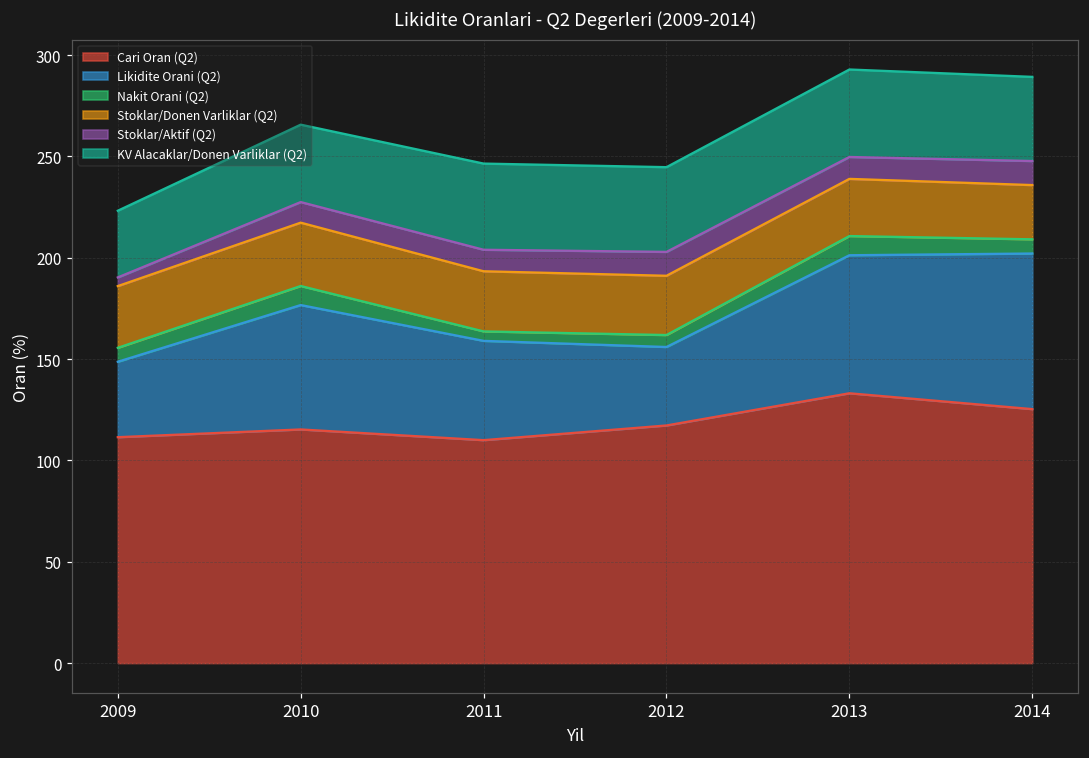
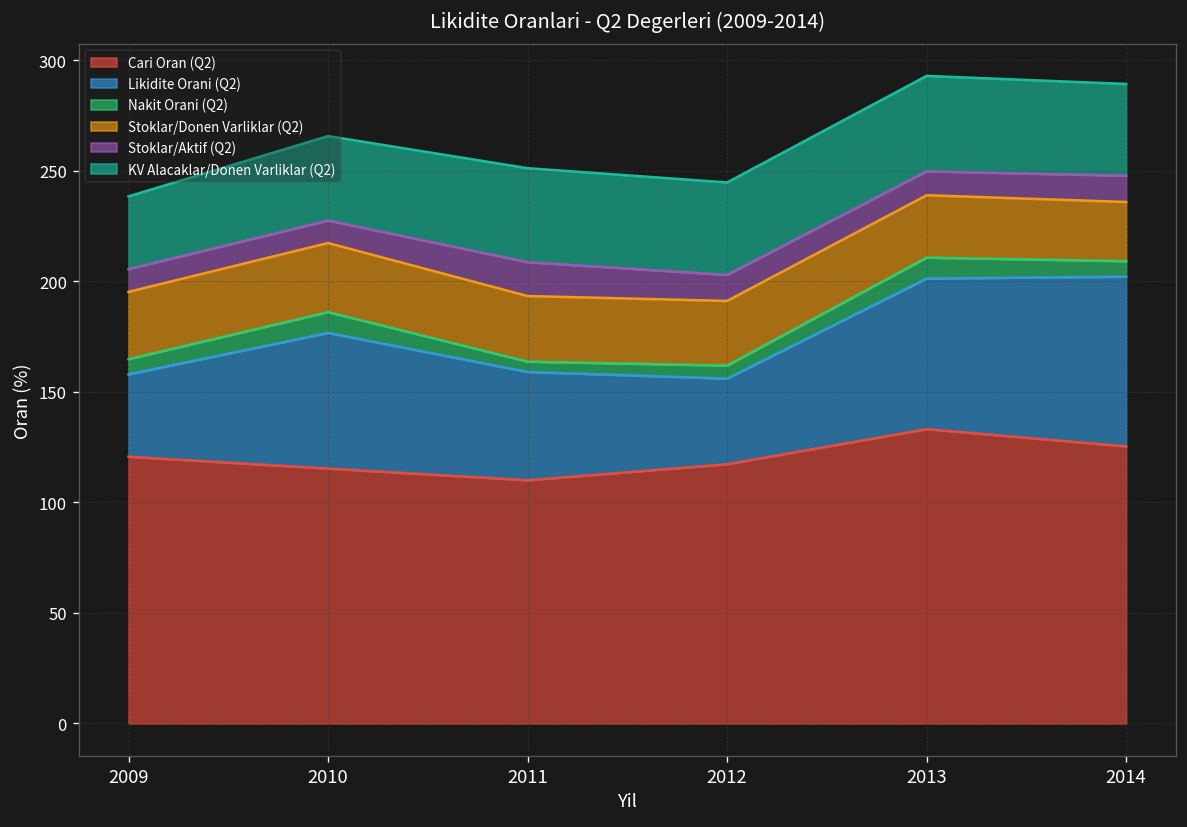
Cari Oran (Q2), 2009: 111 -> 121
Stoklar/Aktif (Q2), 2009: 4 -> 10
Stoklar/Aktif (Q2), 2011: 11 -> 15
